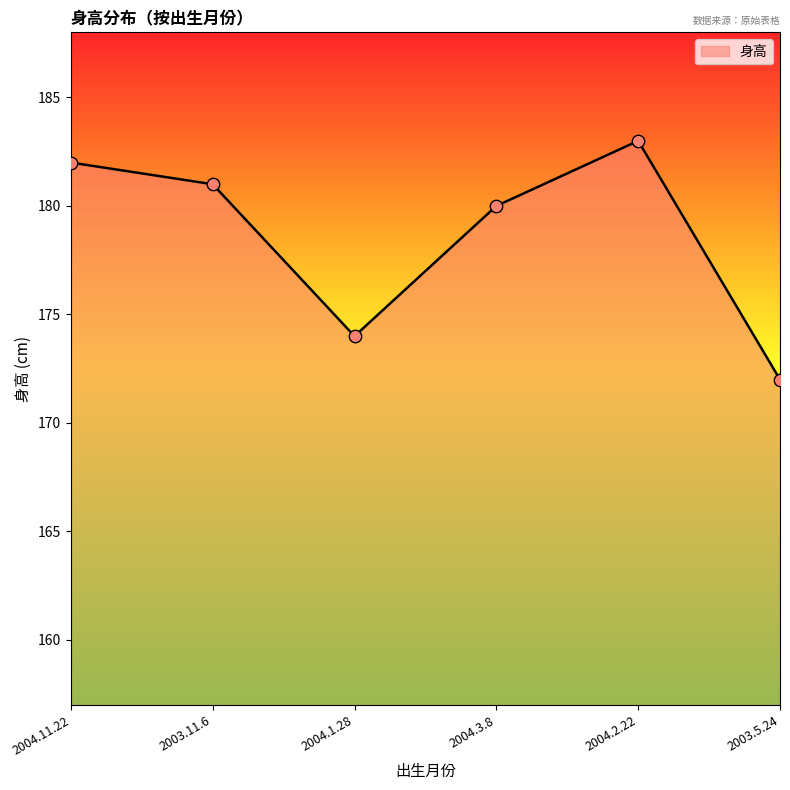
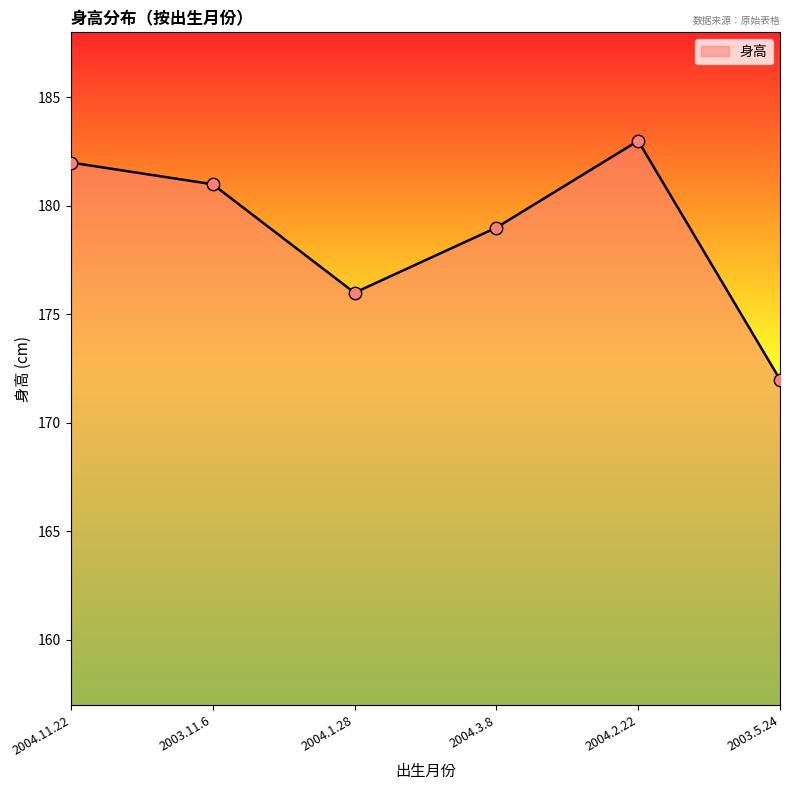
2004.1.28: 174 -> 176
2004.3.8: 180 -> 179
